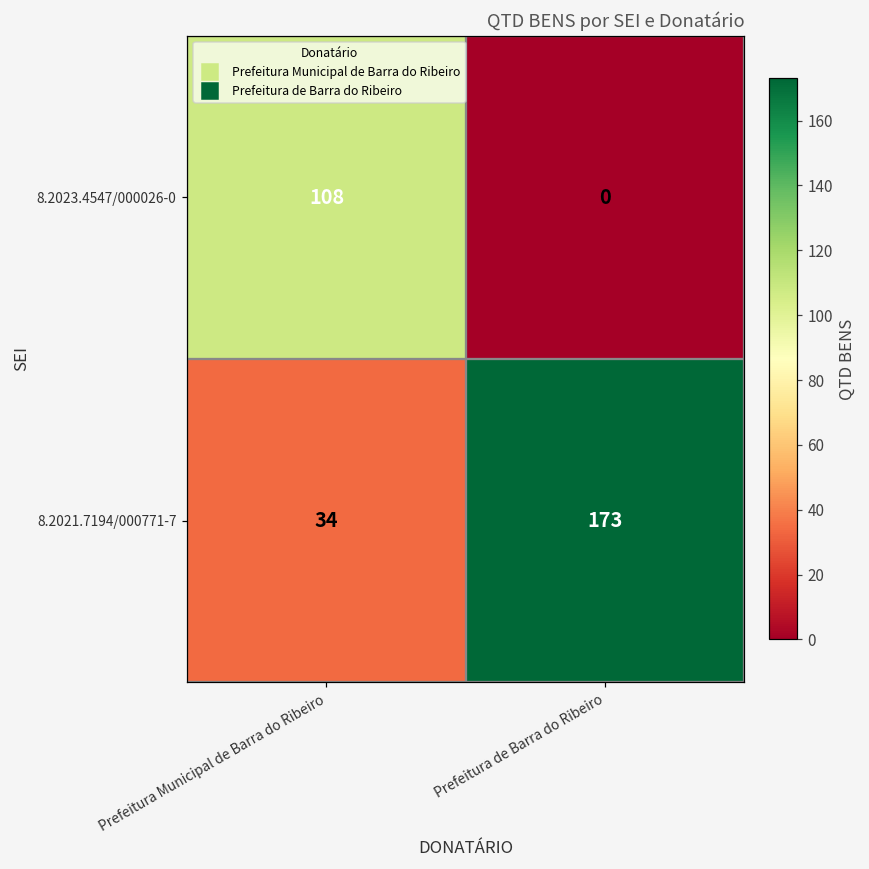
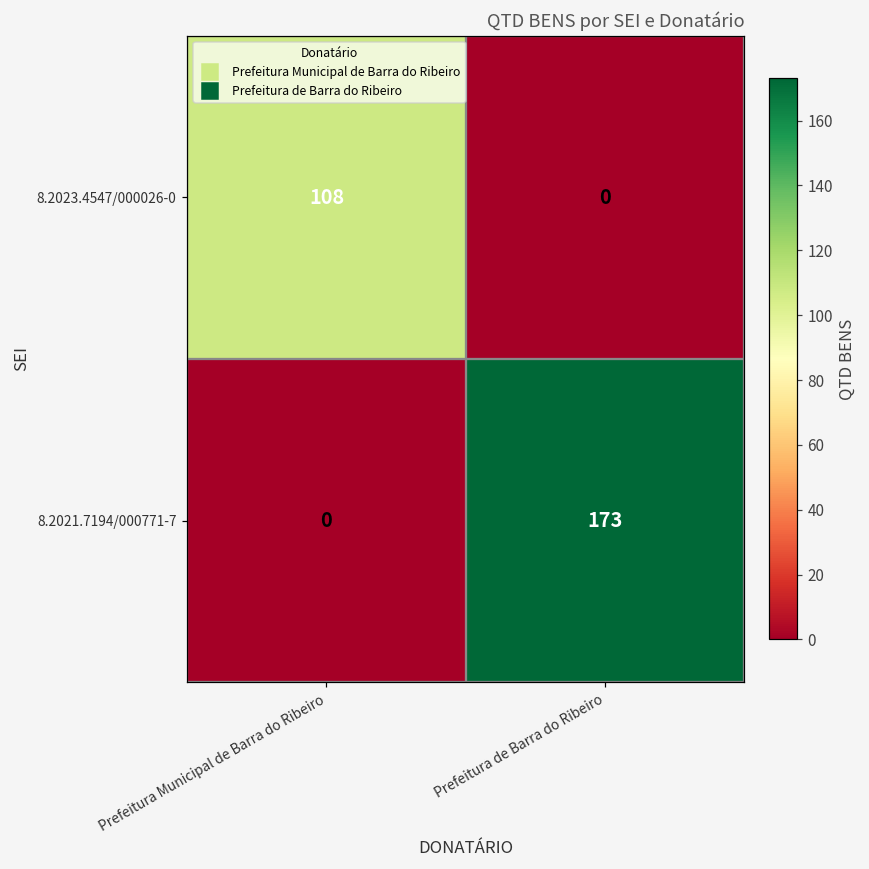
8.2021.7194/000771-7, Prefeitura Municipal de Barra do Ribeiro: 34 -> 0
